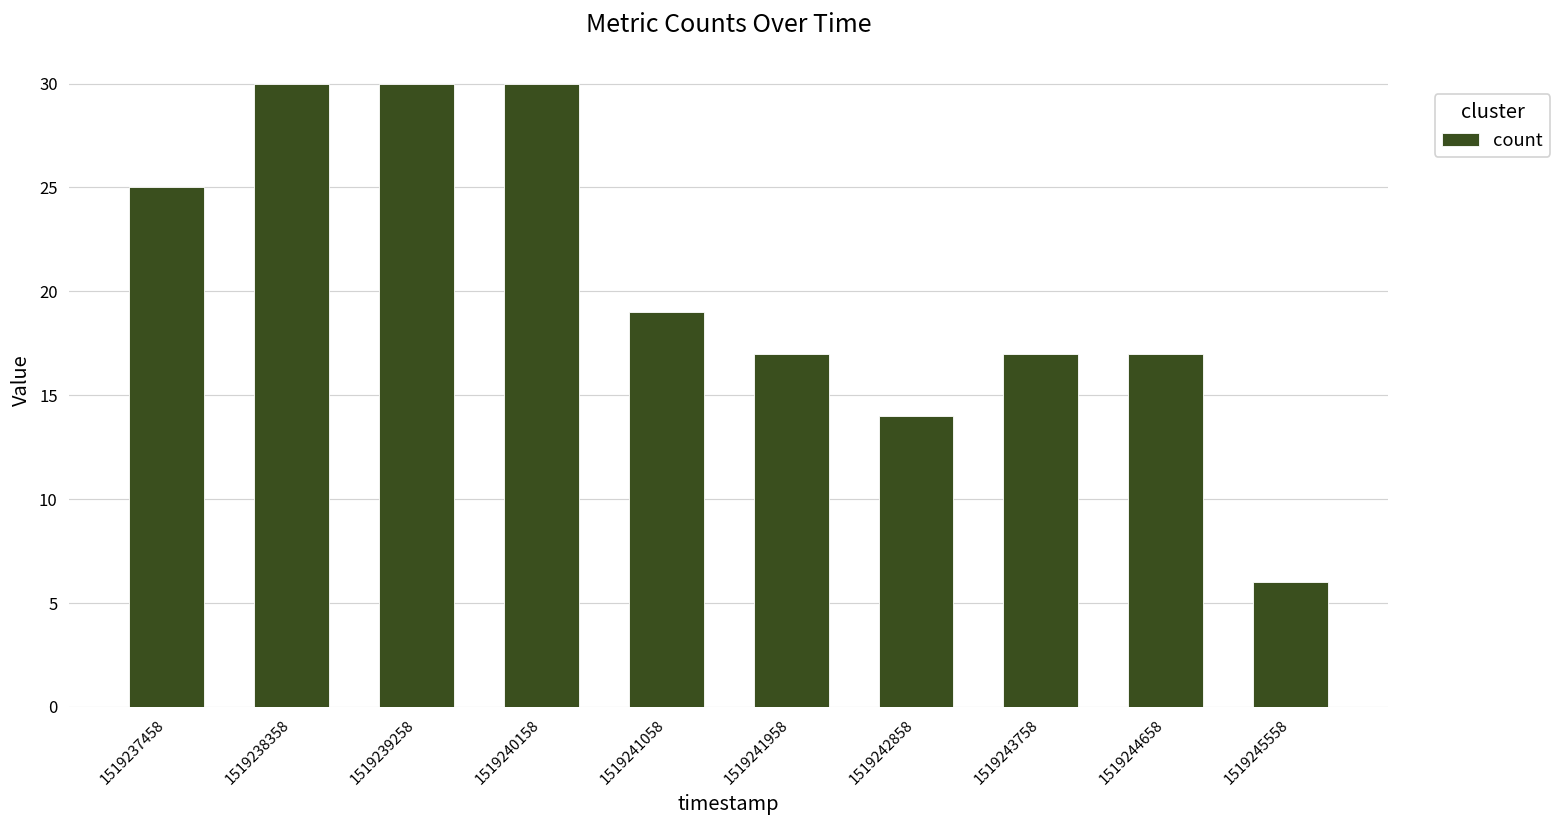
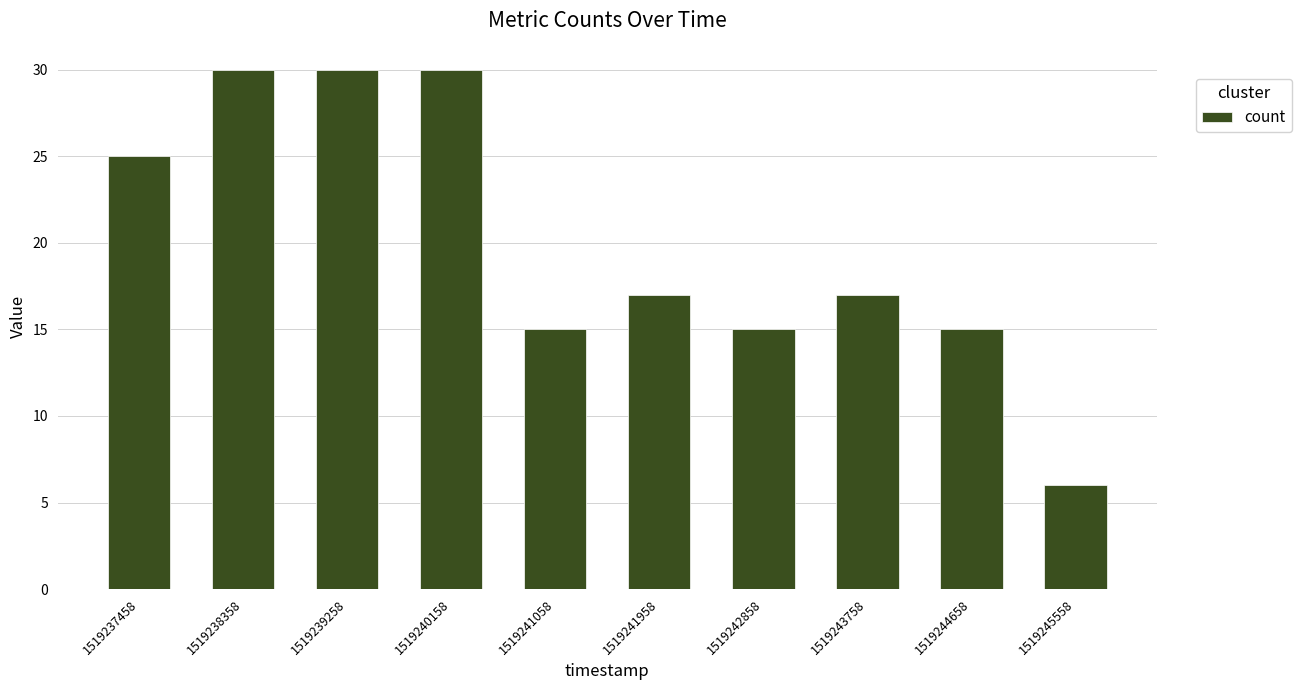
1519241058: 19 -> 15
1519242858: 14 -> 15
1519244658: 17 -> 15
